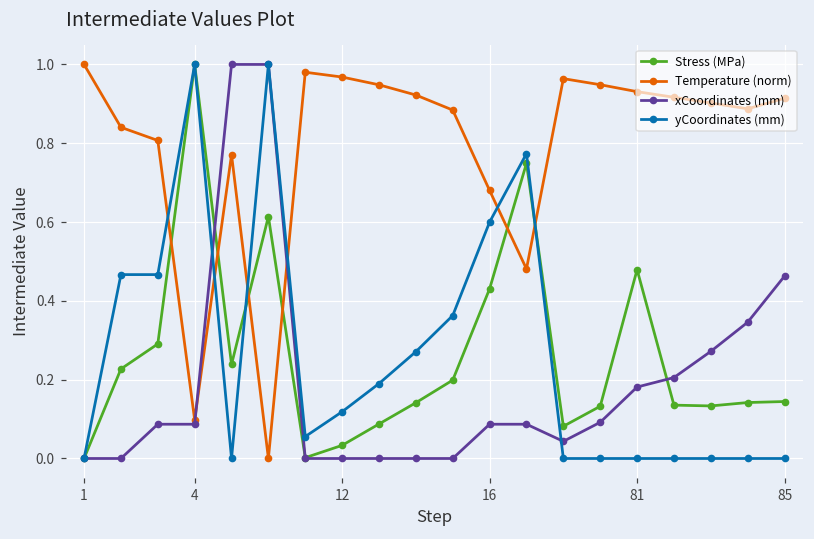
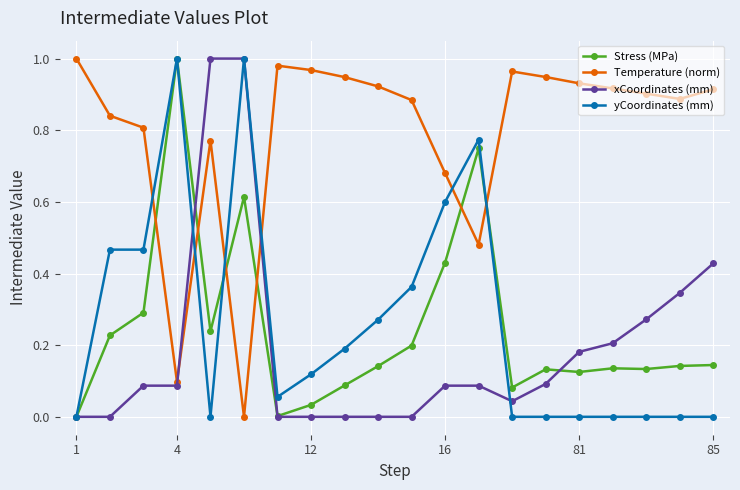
Stress (MPa), 81: 0.48 -> 0.13
xCoordinates (mm), 85: 0.46 -> 0.43
